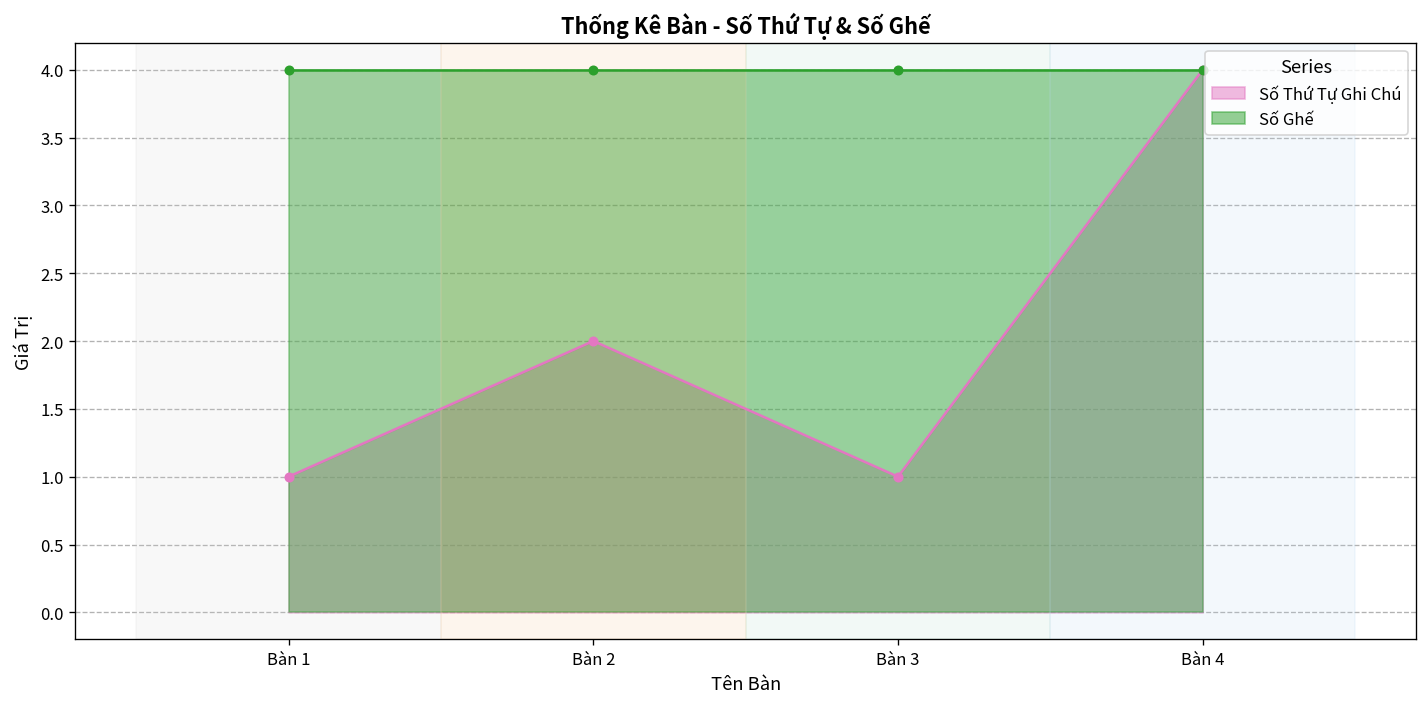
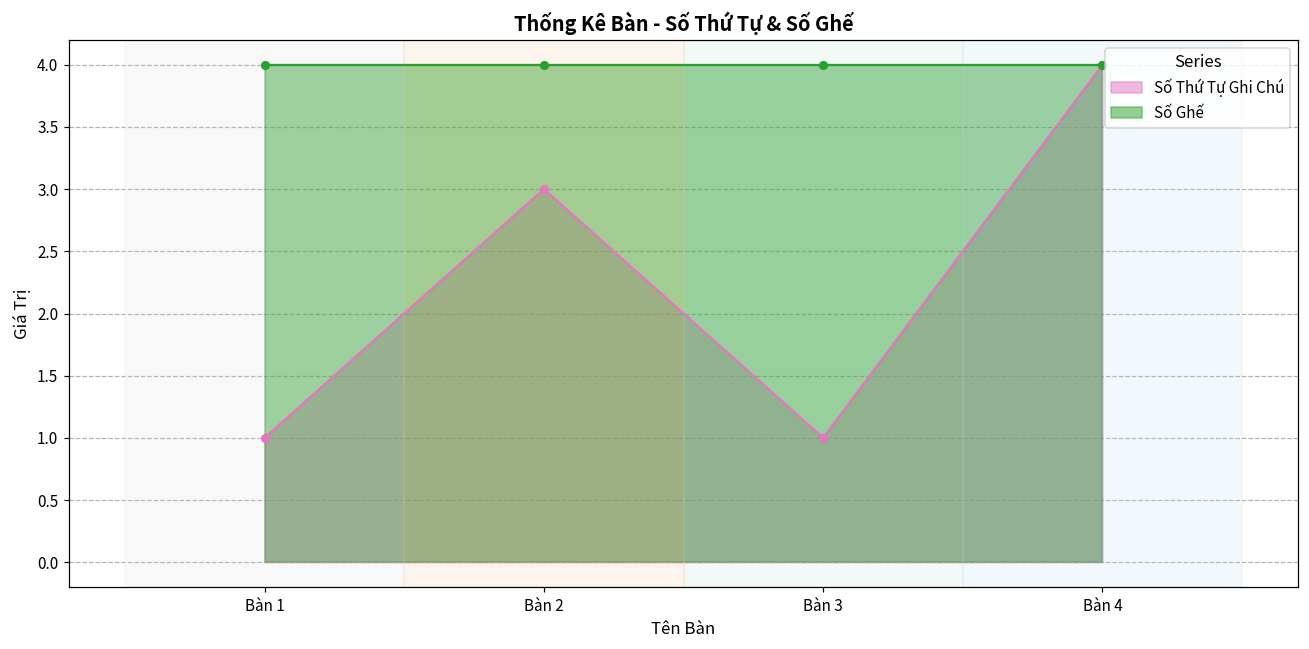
Số Thứ Tự Ghi Chú, Bàn 2: 2 -> 3
